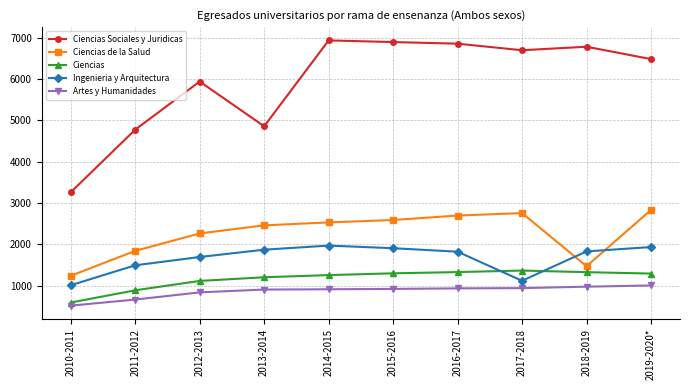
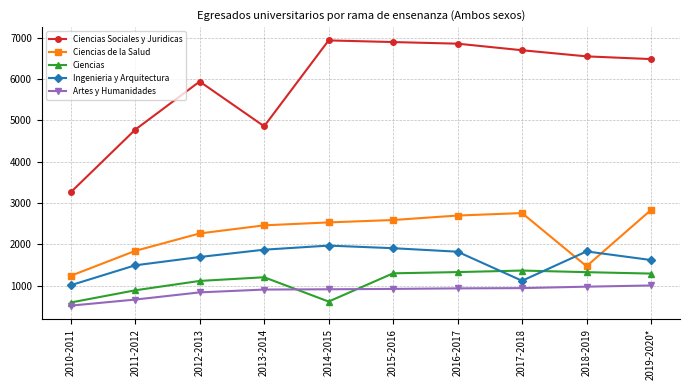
Ciencias, 2014-2015: 1300 -> 600
Ciencias Sociales y Juridicas, 2018-2019: 6800 -> 6500
Ingenieria y Arquitectura, 2019-2020*: 1900 -> 1600
